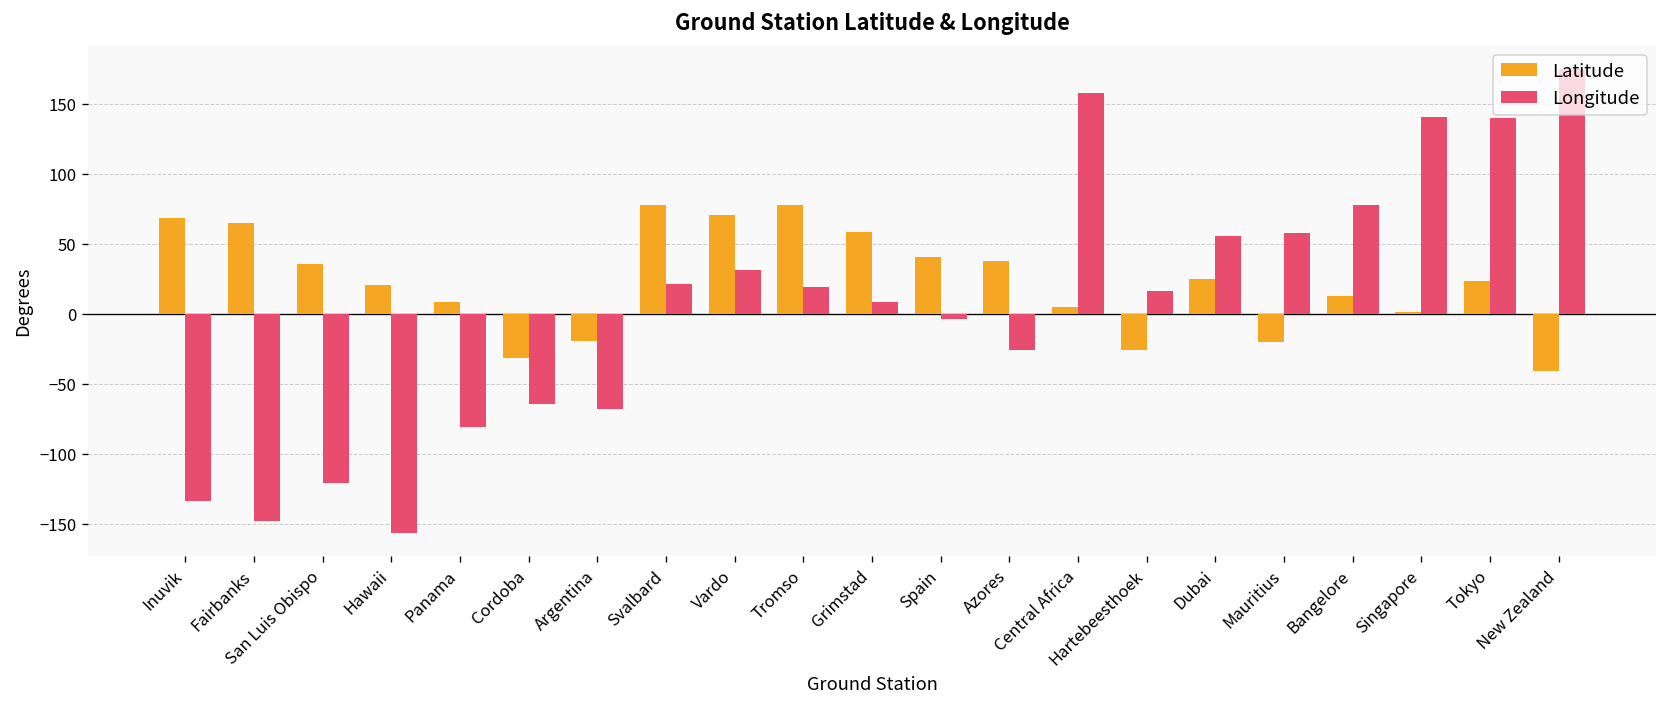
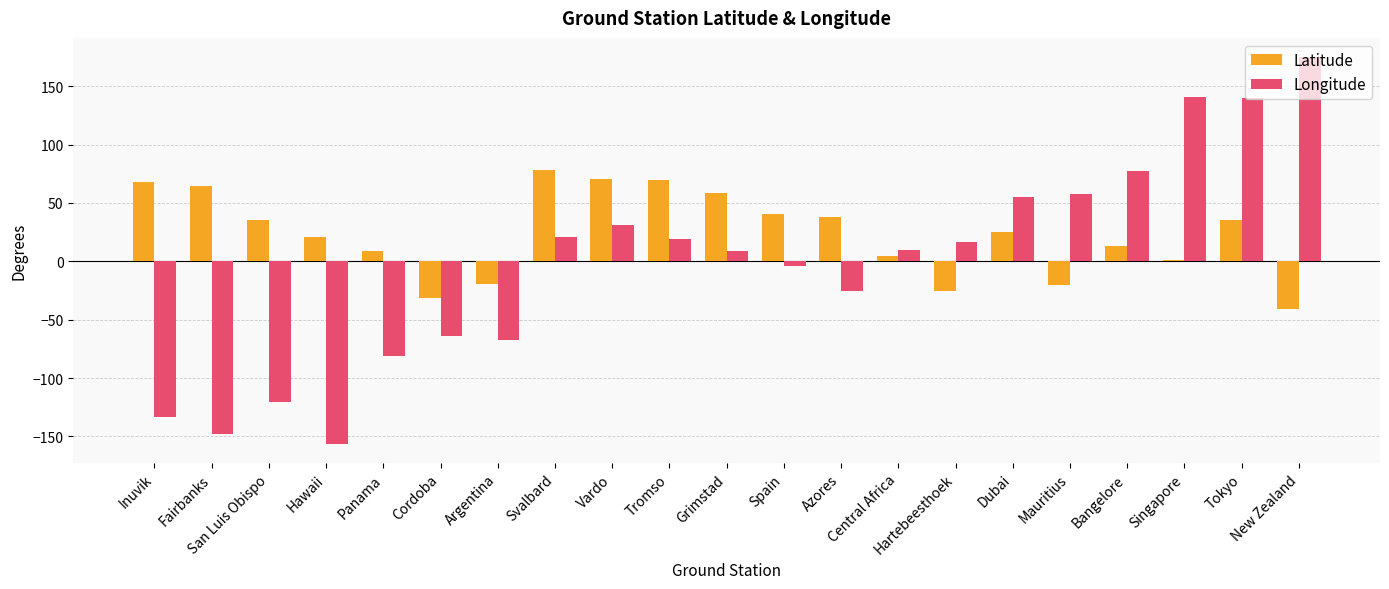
Latitude, Tromso: 77 -> 70
Longitude, Central Africa: 158 -> 10
Latitude, Tokyo: 23 -> 36
